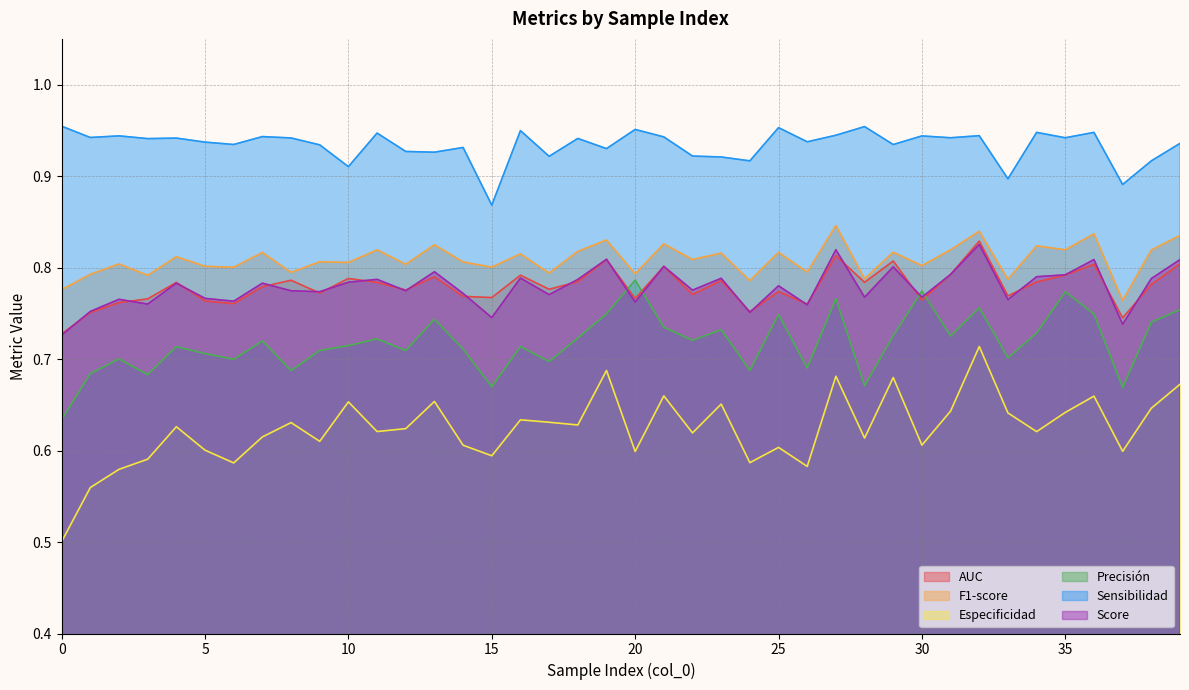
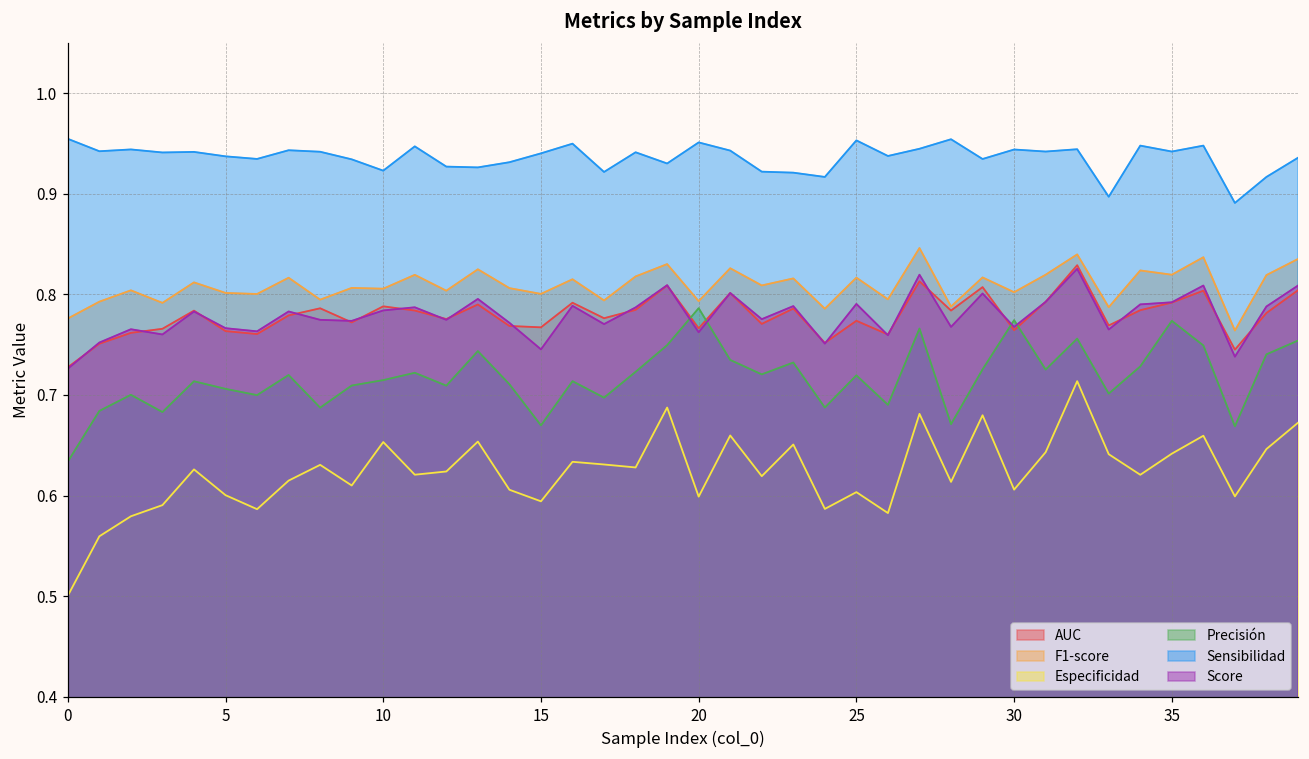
Sensibilidad, 10: 0.91 -> 0.92
Sensibilidad, 15: 0.87 -> 0.94
Precisión, 25: 0.75 -> 0.72
Score, 25: 0.78 -> 0.79
